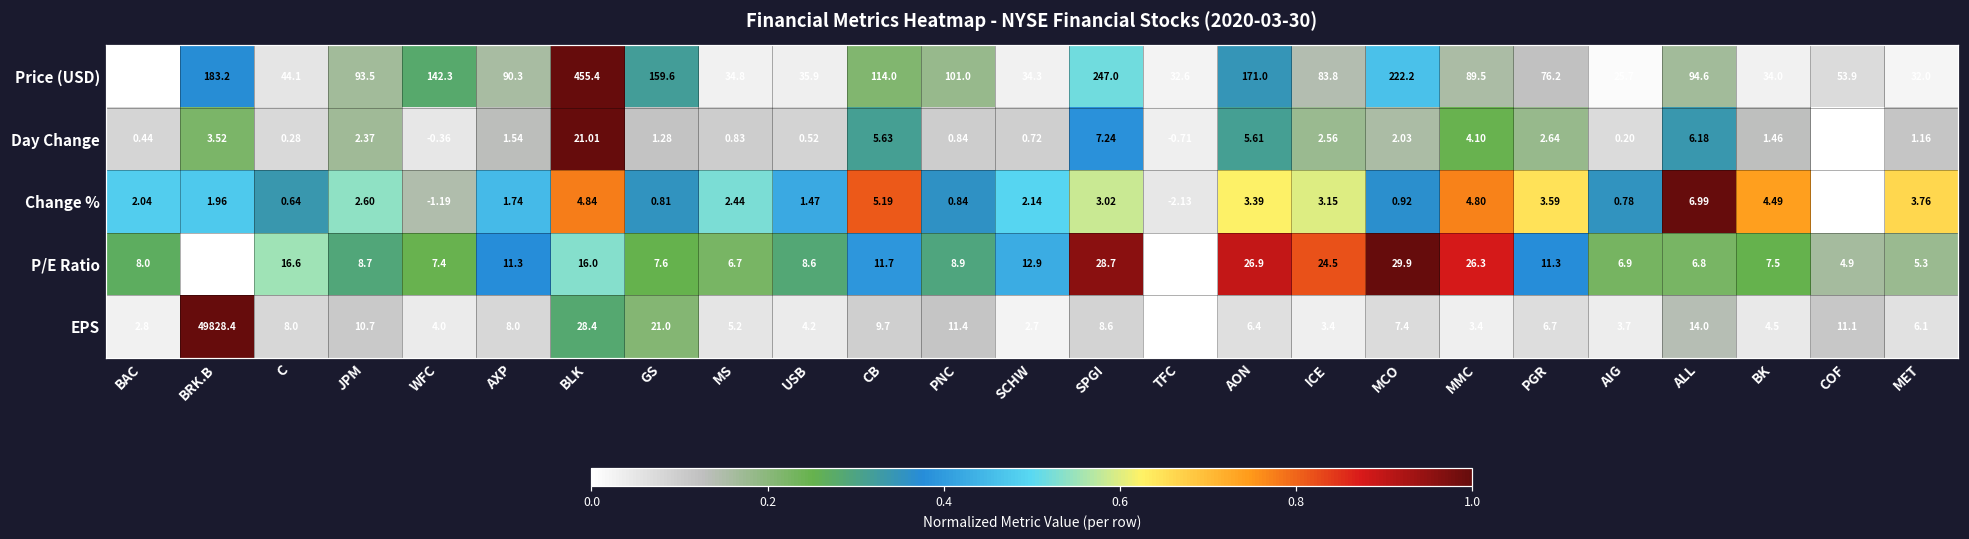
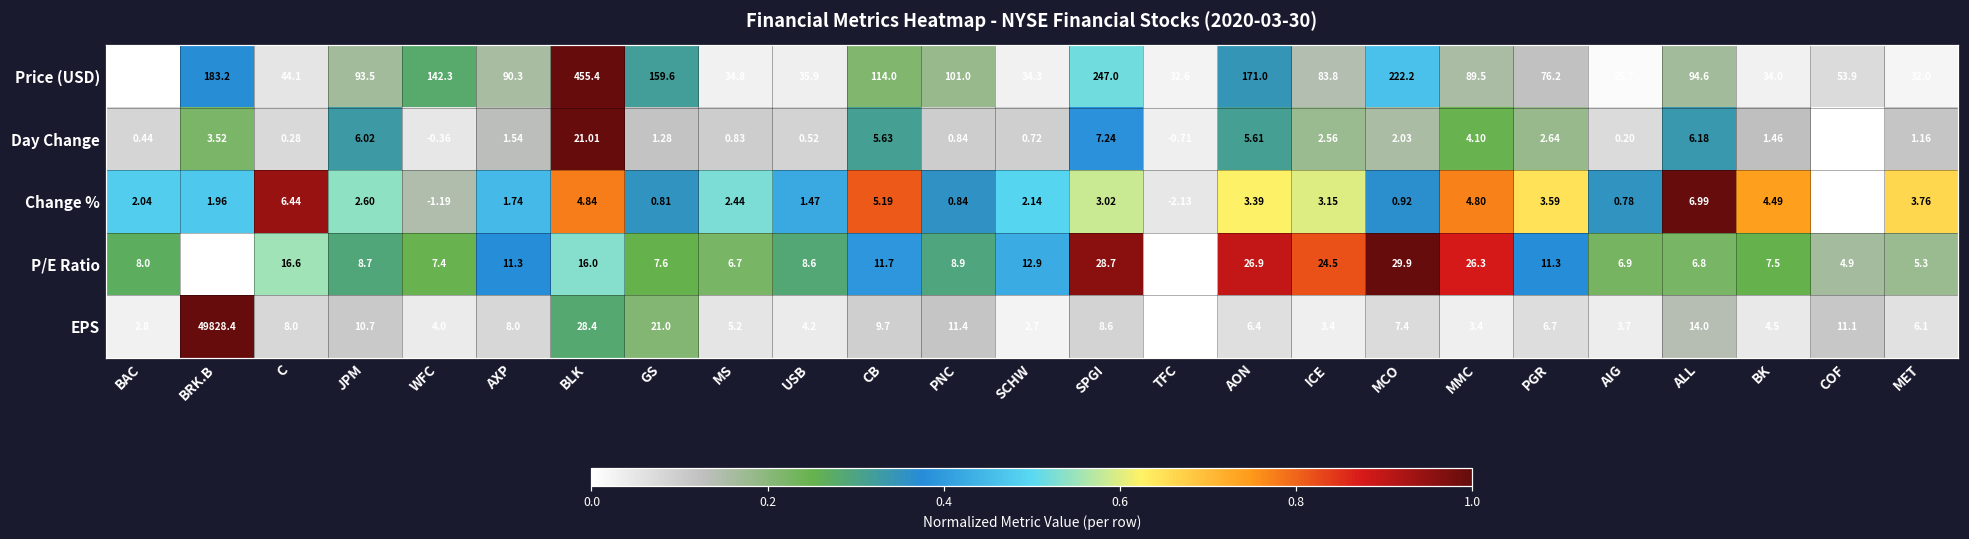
Day Change, JPM: 2.37 -> 6.02
Change %, C: 0.64 -> 6.44
